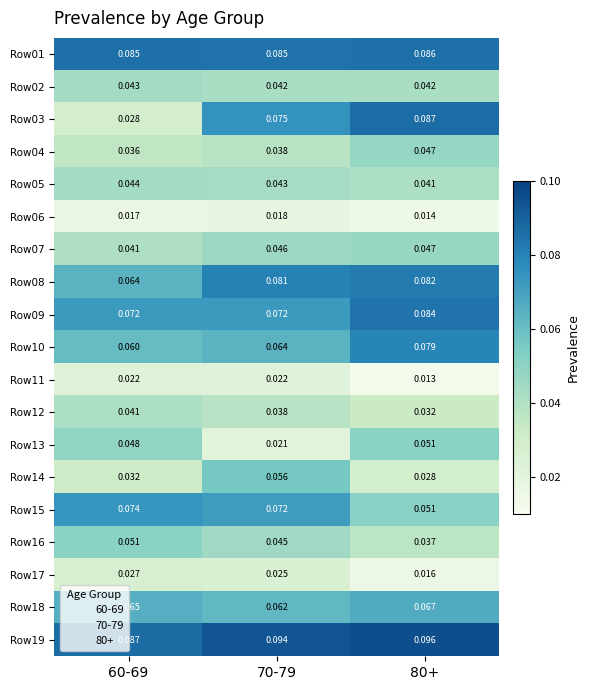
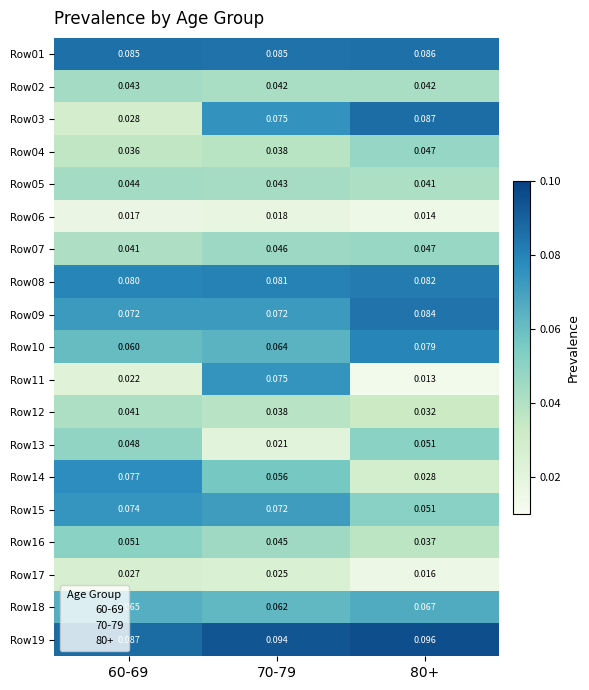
Row08, 60-69: 0.064 -> 0.080
Row11, 70-79: 0.022 -> 0.075
Row14, 60-69: 0.032 -> 0.077
